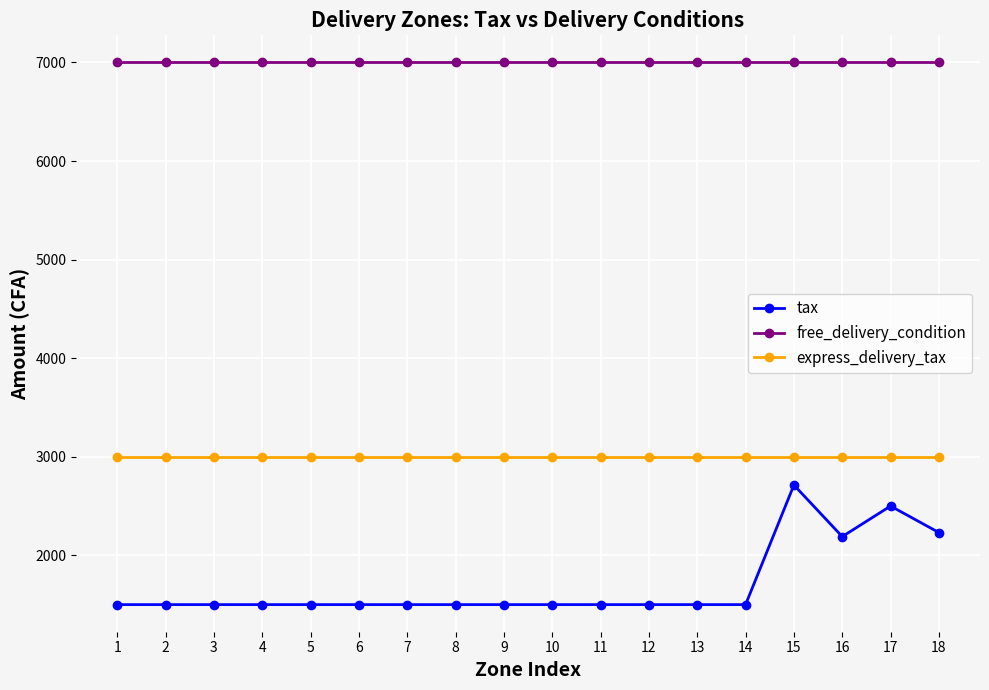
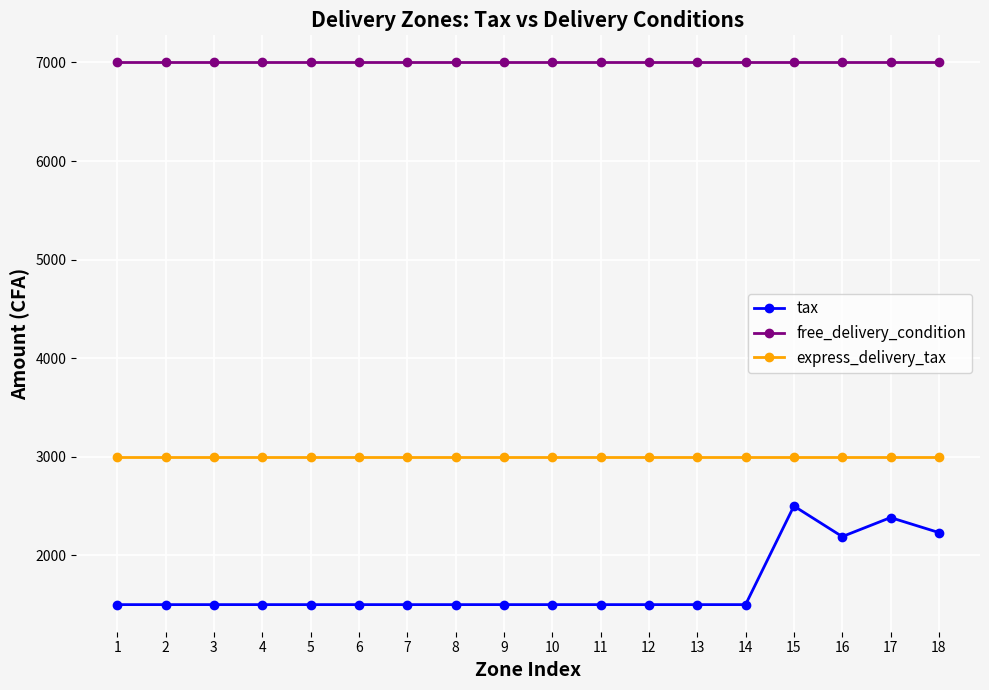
tax, 15: 2700 -> 2500
tax, 17: 2500 -> 2400
